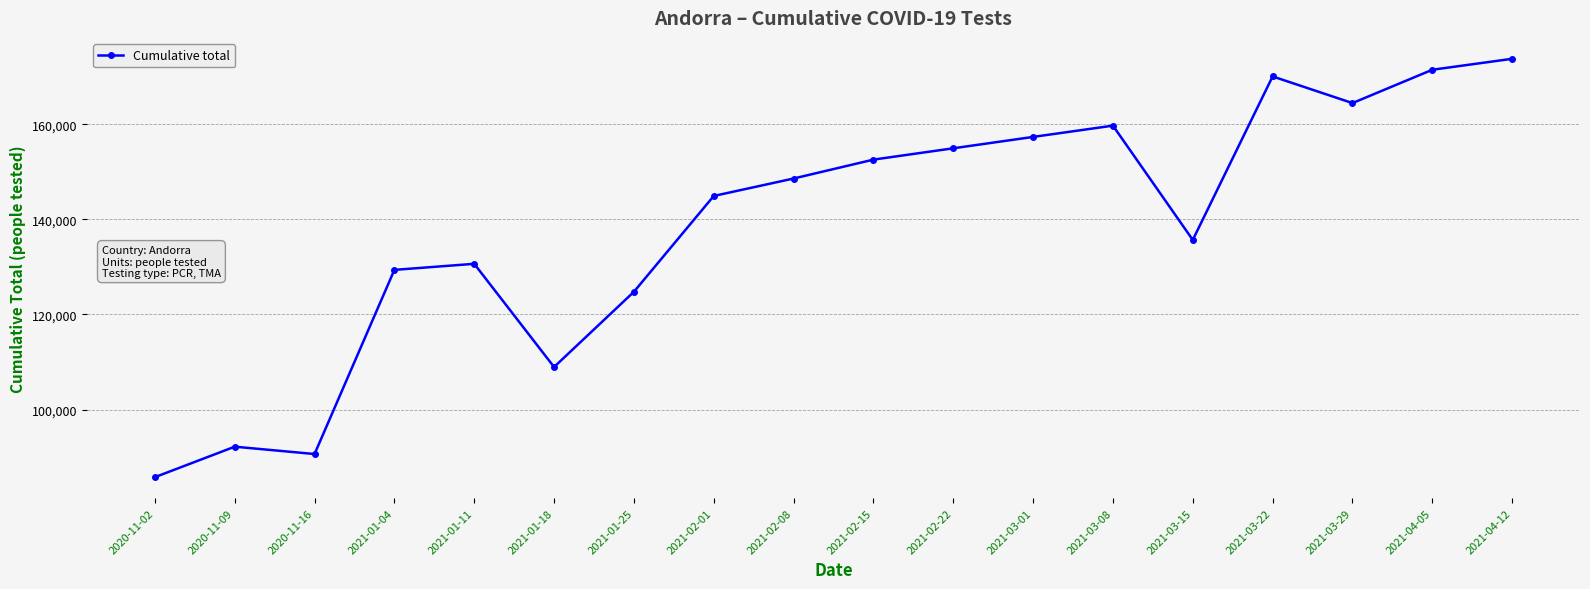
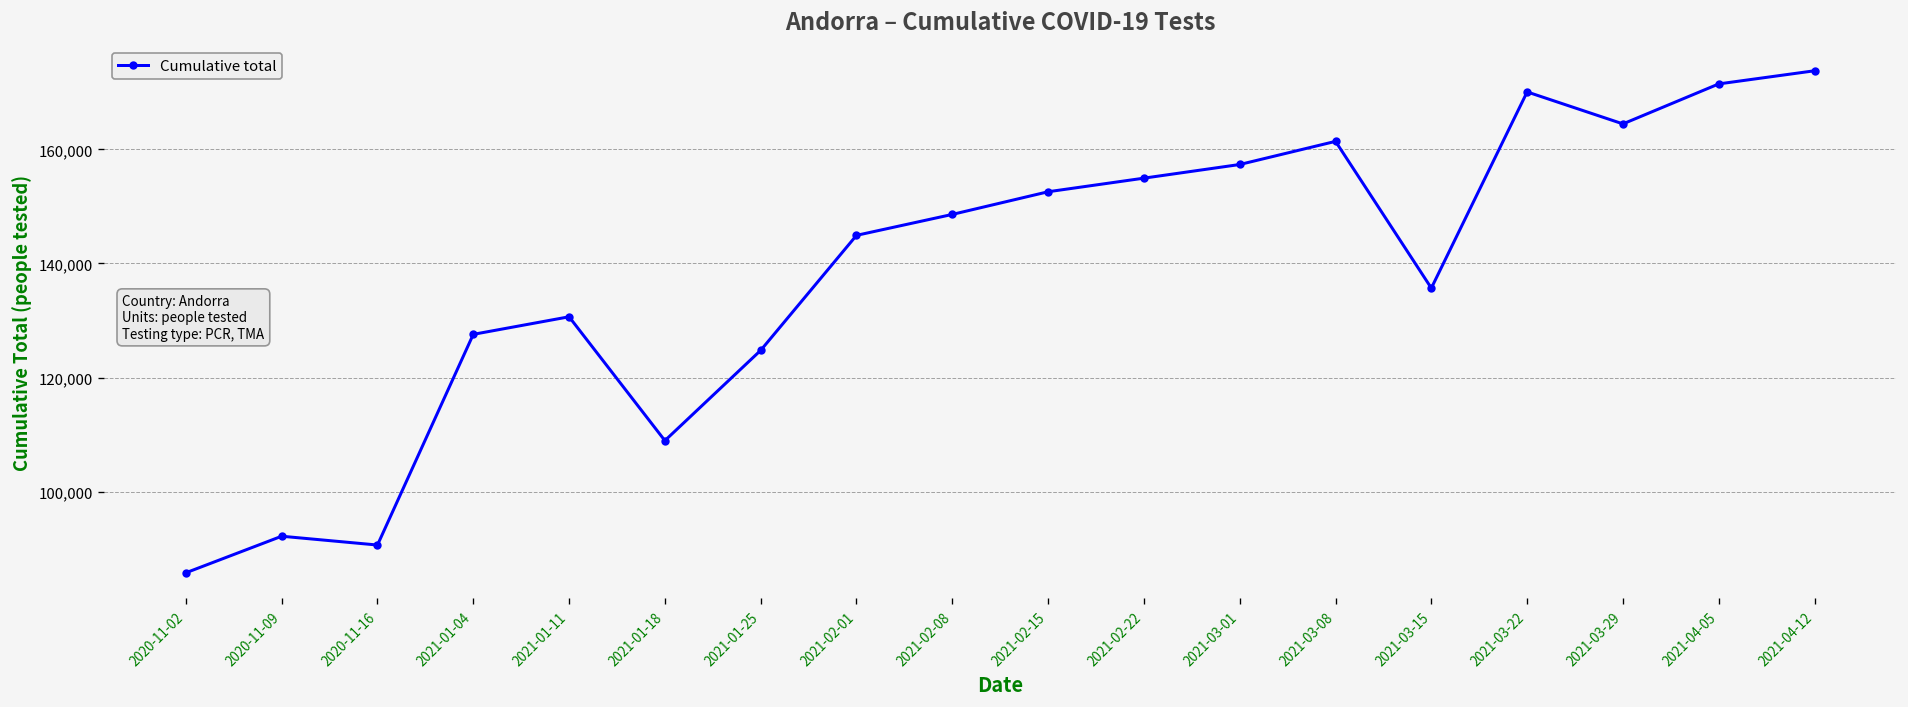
2021-01-04: 129,000 -> 128,000
2021-03-08: 160,000 -> 161,000
